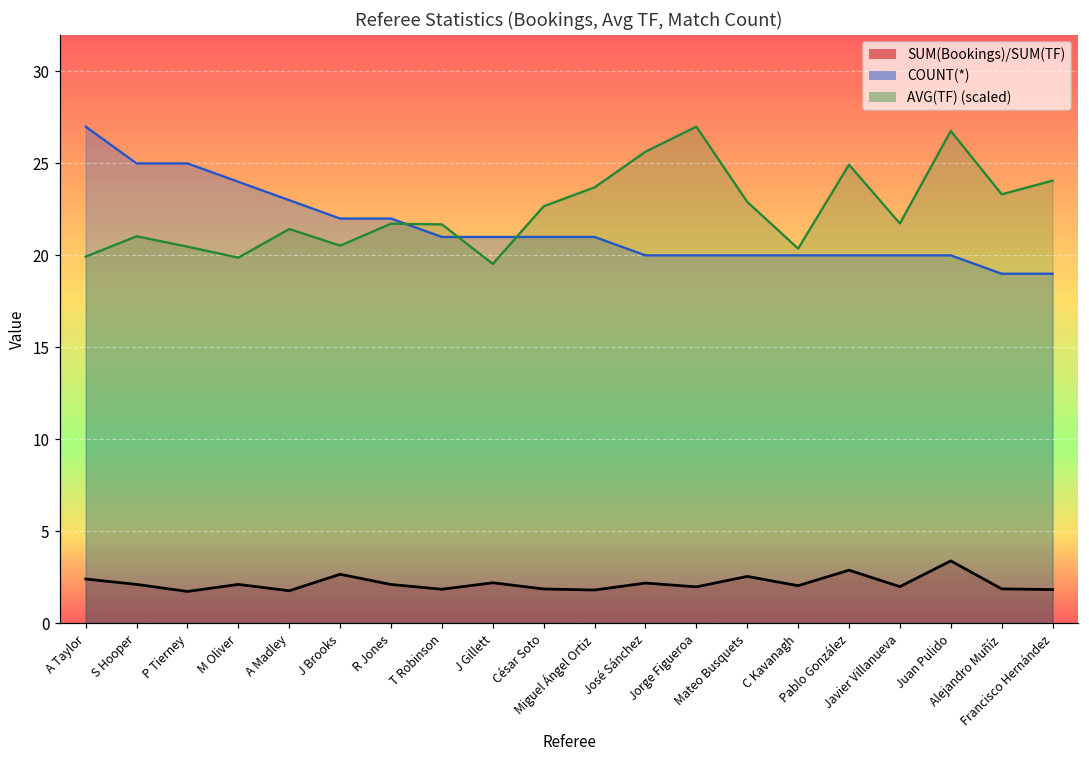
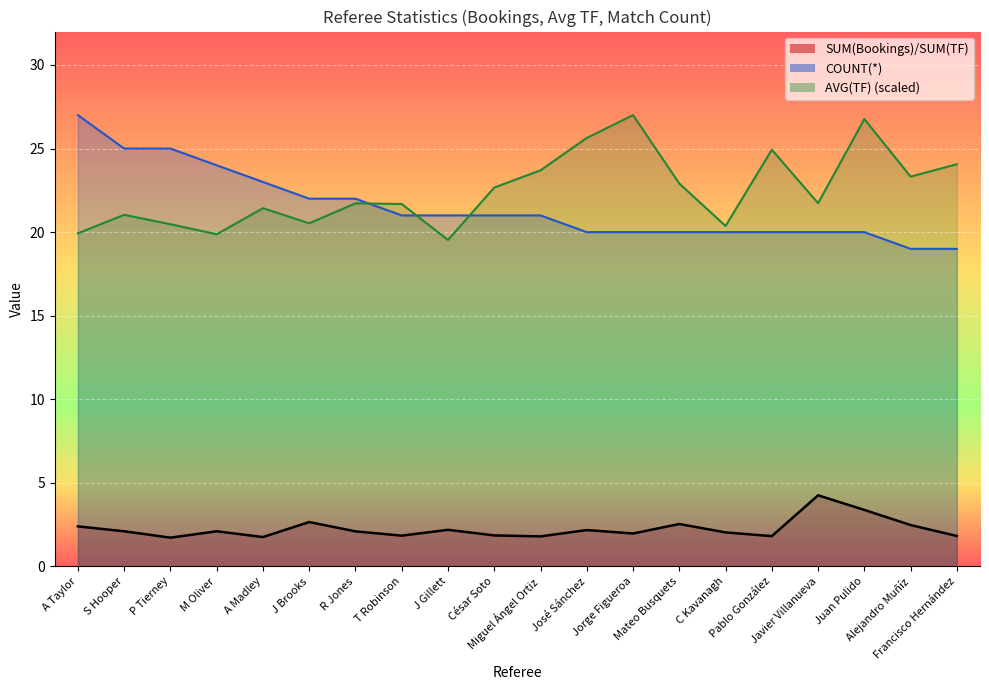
SUM(Bookings)/SUM(TF), Pablo González: 2.9 -> 1.8
SUM(Bookings)/SUM(TF), Javier Villanueva: 2.0 -> 4.3
SUM(Bookings)/SUM(TF), Alejandro Muñíz: 1.9 -> 2.5
